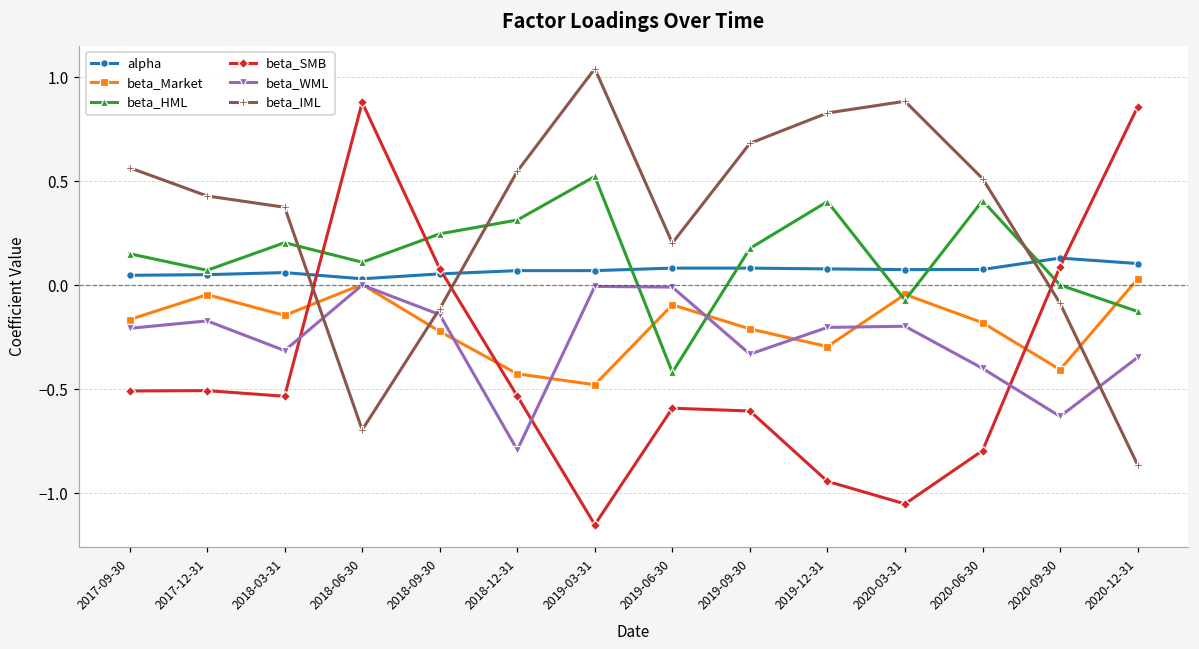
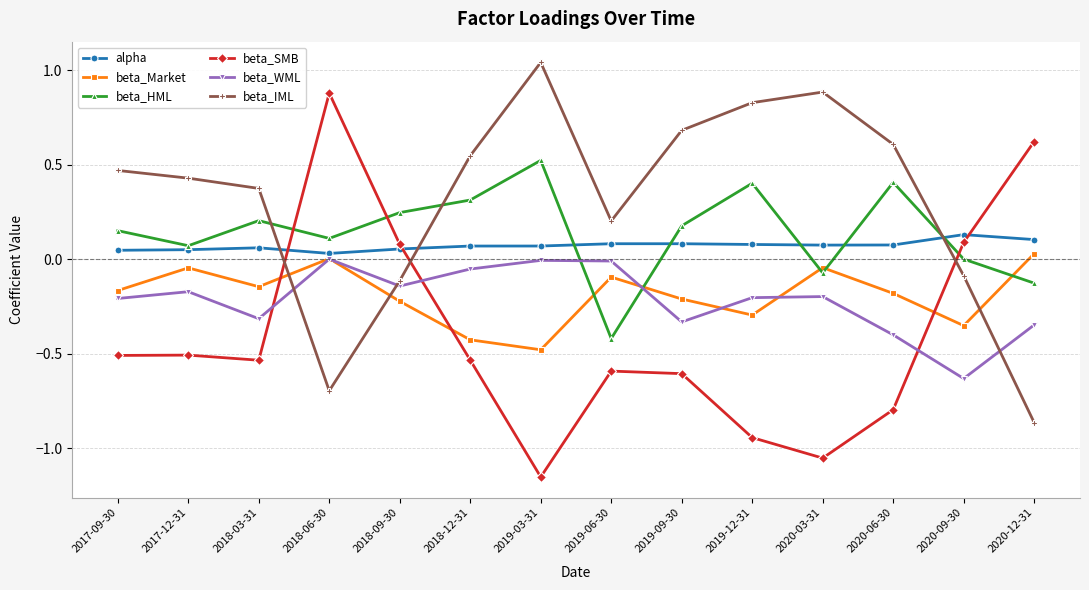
beta_IML, 2017-09-30: 0.56 -> 0.47
beta_WML, 2018-12-31: -0.79 -> -0.05
beta_IML, 2020-06-30: 0.51 -> 0.61
beta_Market, 2020-09-30: -0.41 -> -0.35
beta_SMB, 2020-12-31: 0.86 -> 0.62
